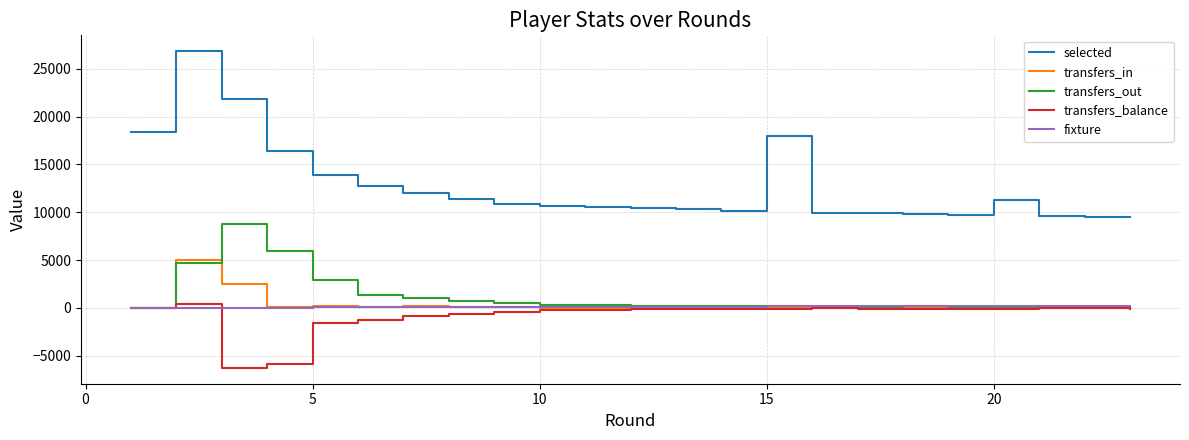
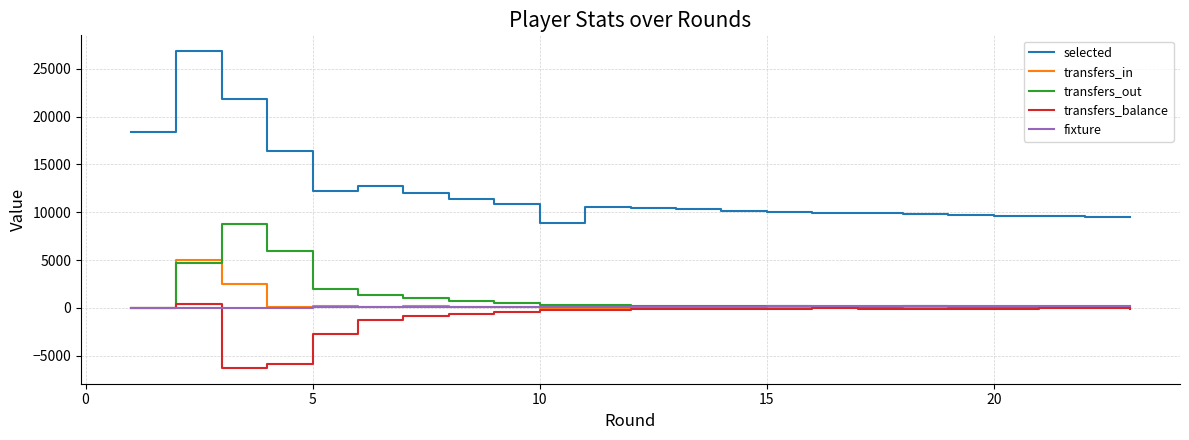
selected, 5: 14000 -> 12000
transfers_out, 5: 3000 -> 2000
transfers_balance, 5: -2000 -> -3000
selected, 10: 11000 -> 9000
selected, 15: 18000 -> 10000
selected, 20: 11000 -> 10000
